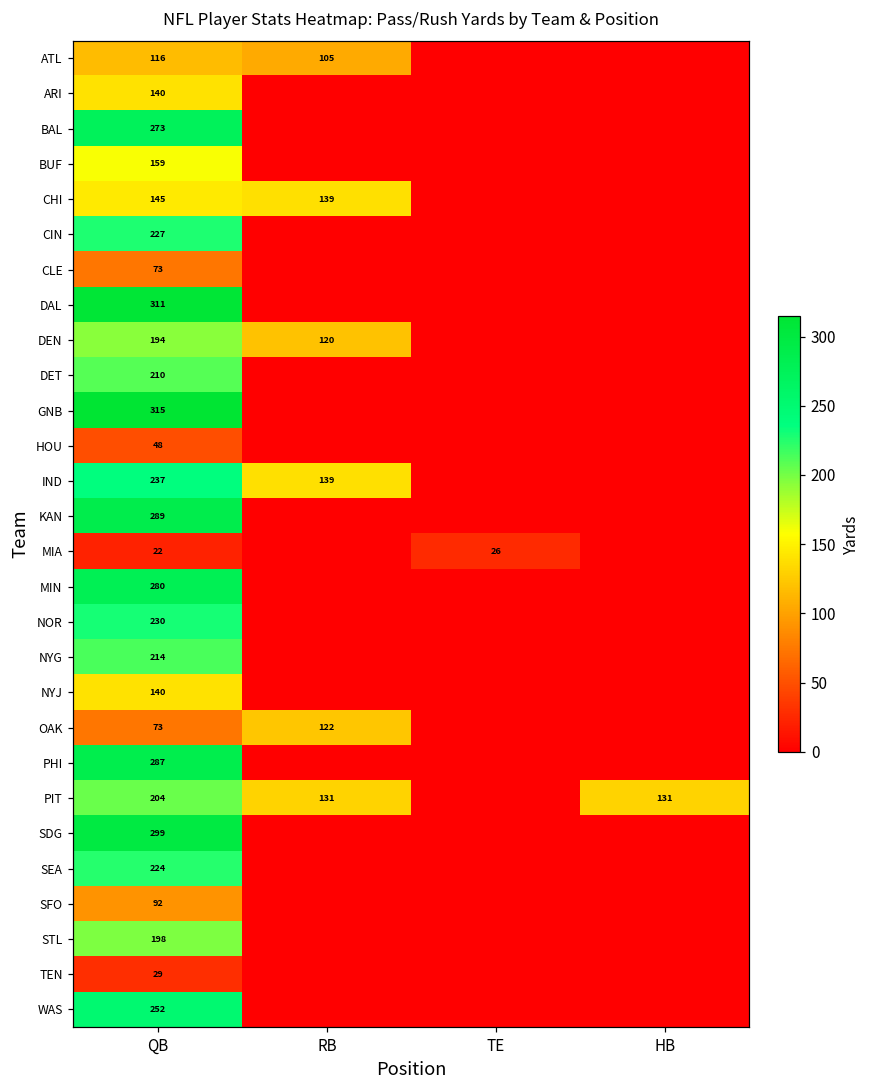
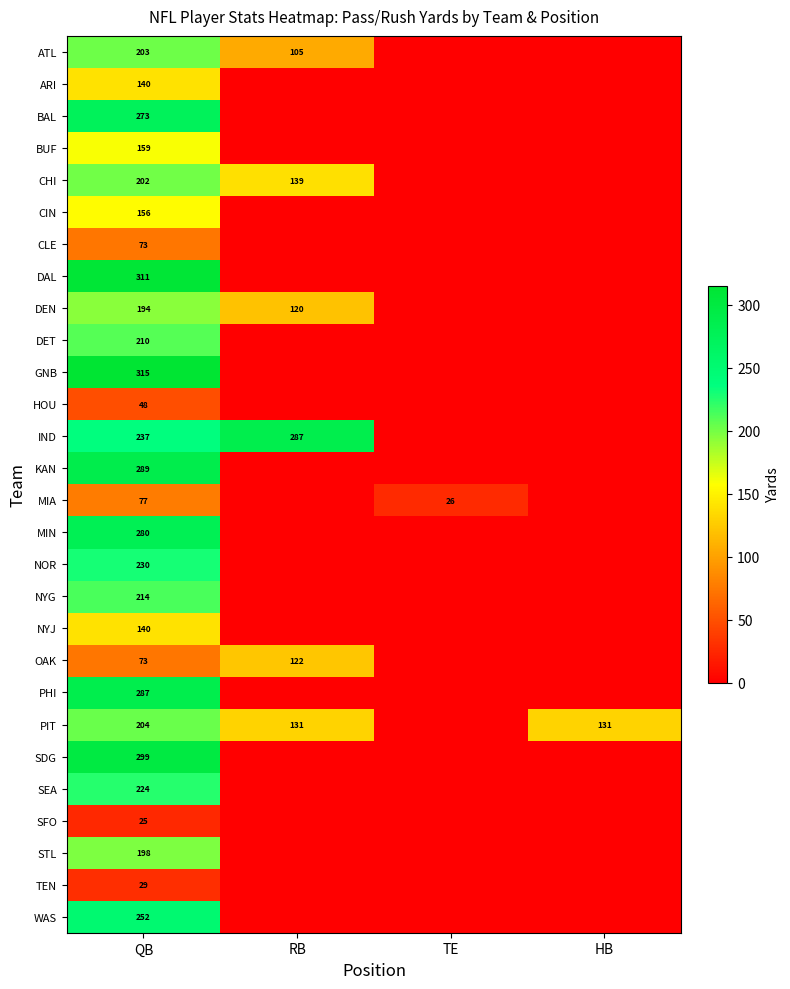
ATL, QB: 116 -> 203
CHI, QB: 145 -> 202
CIN, QB: 227 -> 156
IND, RB: 139 -> 287
MIA, QB: 22 -> 77
SFO, QB: 92 -> 25
